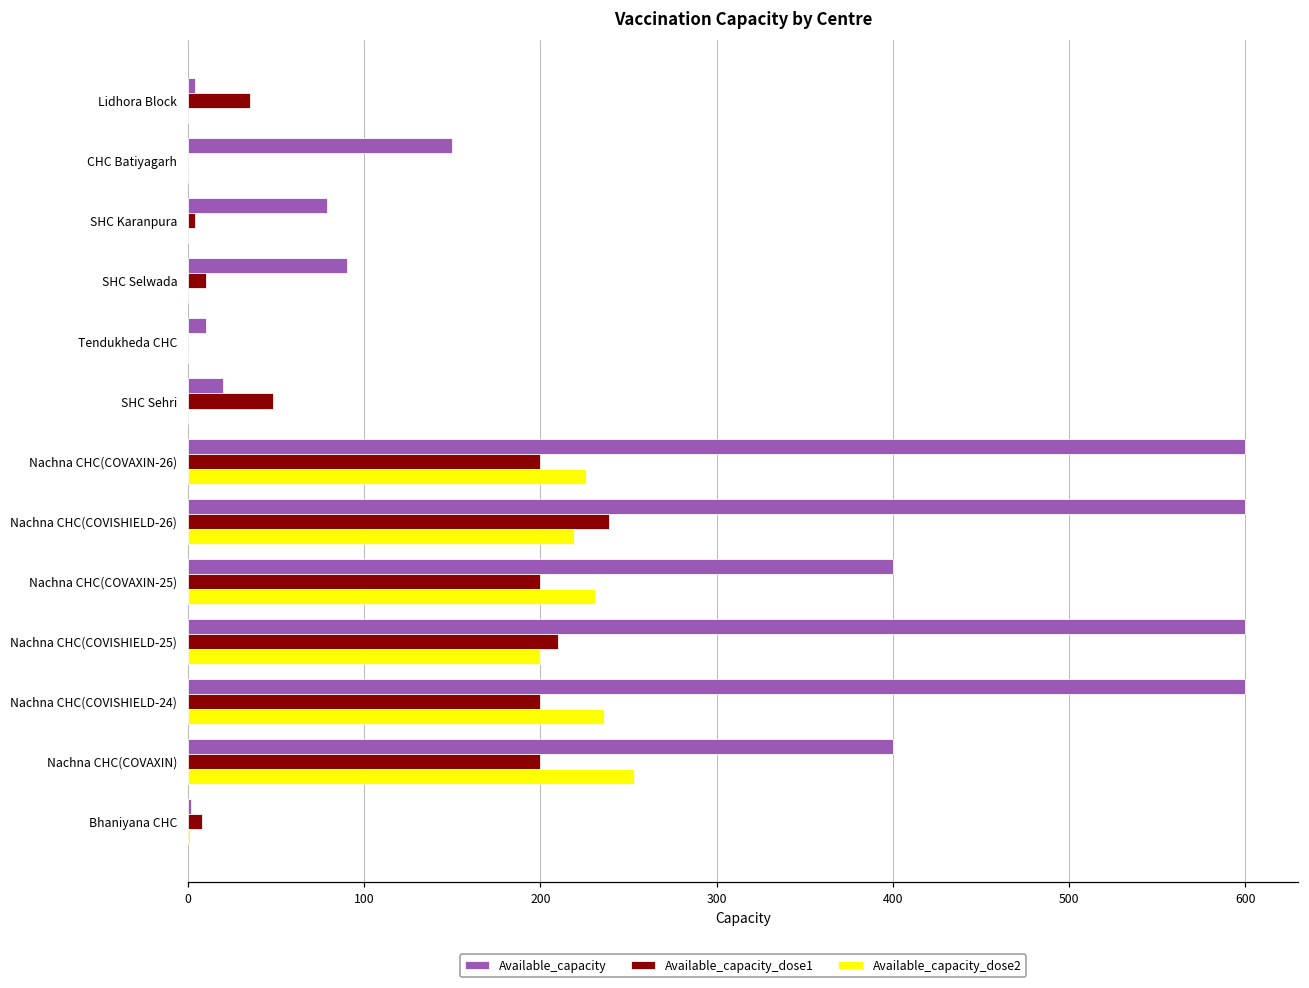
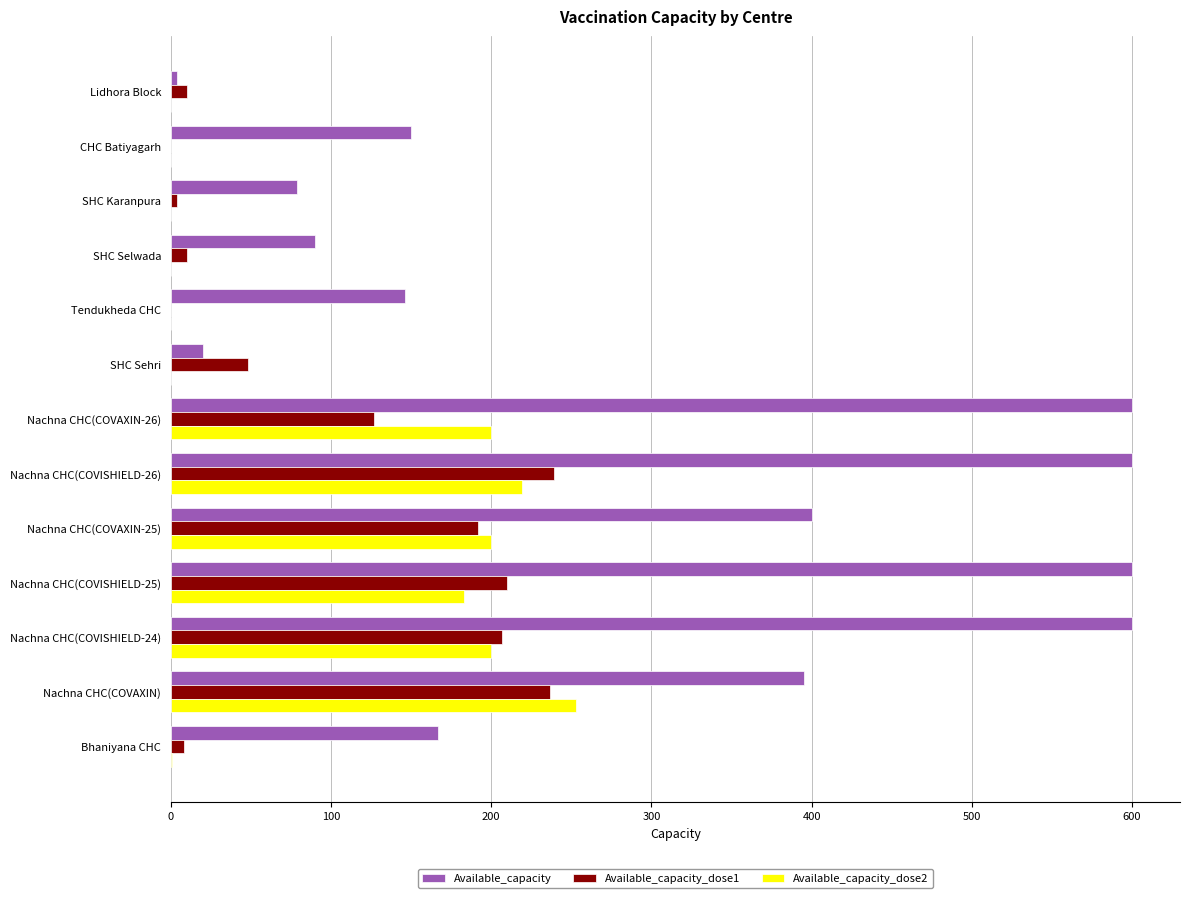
Available_capacity_dose1, Lidhora Block: 35 -> 10
Available_capacity, Tendukheda CHC: 10 -> 146
Available_capacity_dose1, Nachna CHC(COVAXIN-26): 200 -> 127
Available_capacity_dose2, Nachna CHC(COVAXIN-26): 226 -> 200
Available_capacity_dose1, Nachna CHC(COVAXIN-25): 200 -> 192
Available_capacity_dose2, Nachna CHC(COVAXIN-25): 231 -> 200
Available_capacity_dose2, Nachna CHC(COVISHIELD-25): 200 -> 183
Available_capacity_dose1, Nachna CHC(COVISHIELD-24): 200 -> 207
Available_capacity_dose2, Nachna CHC(COVISHIELD-24): 236 -> 200
Available_capacity, Nachna CHC(COVAXIN): 400 -> 395
Available_capacity_dose1, Nachna CHC(COVAXIN): 200 -> 237
Available_capacity, Bhaniyana CHC: 2 -> 167
